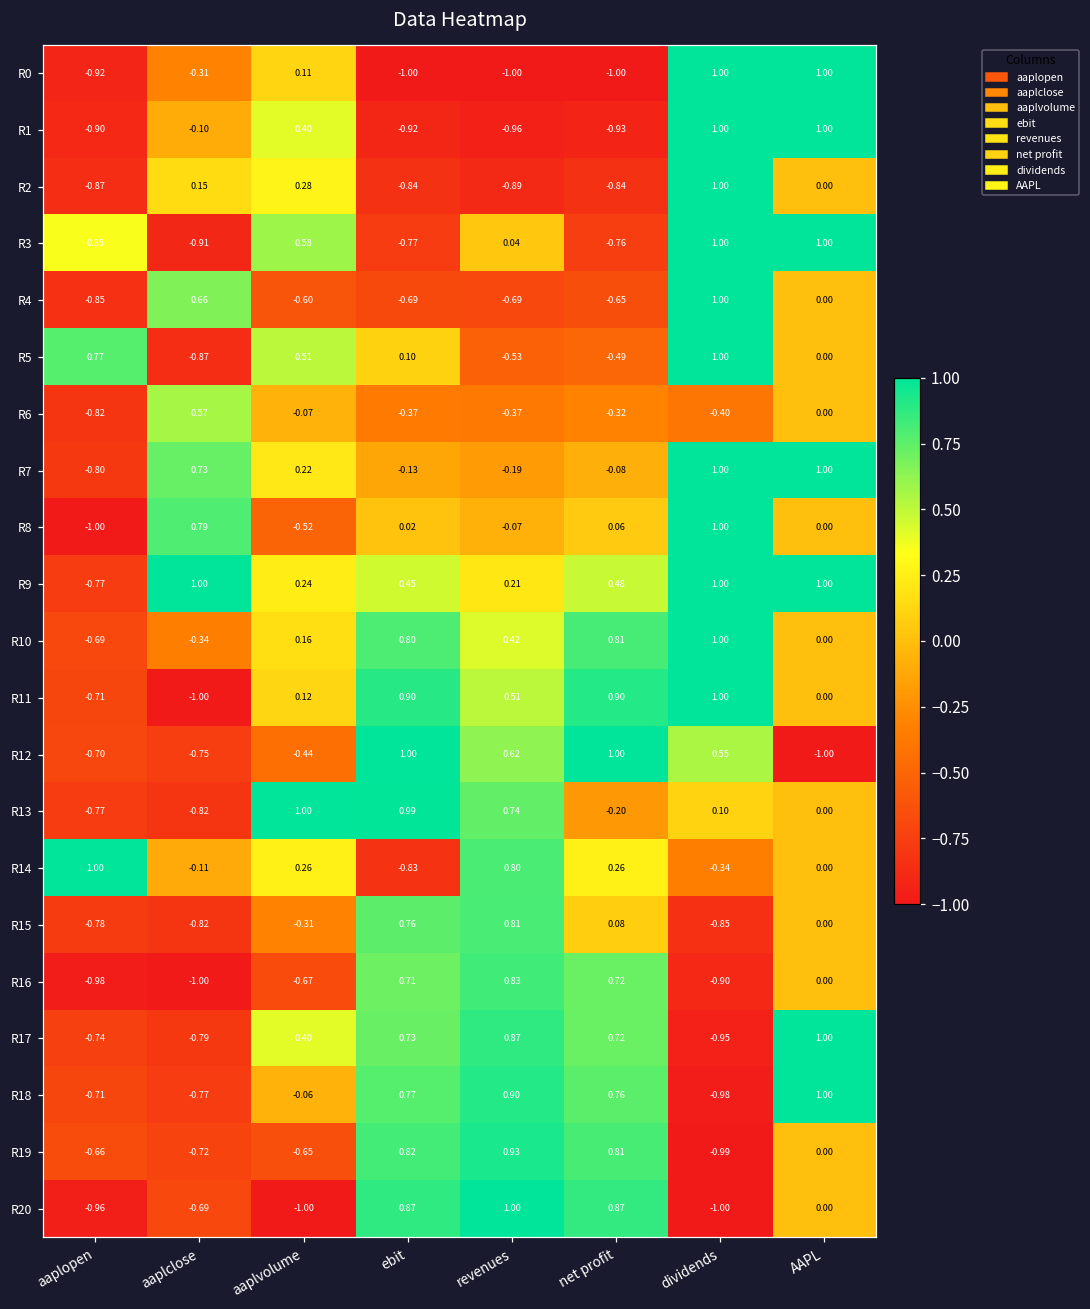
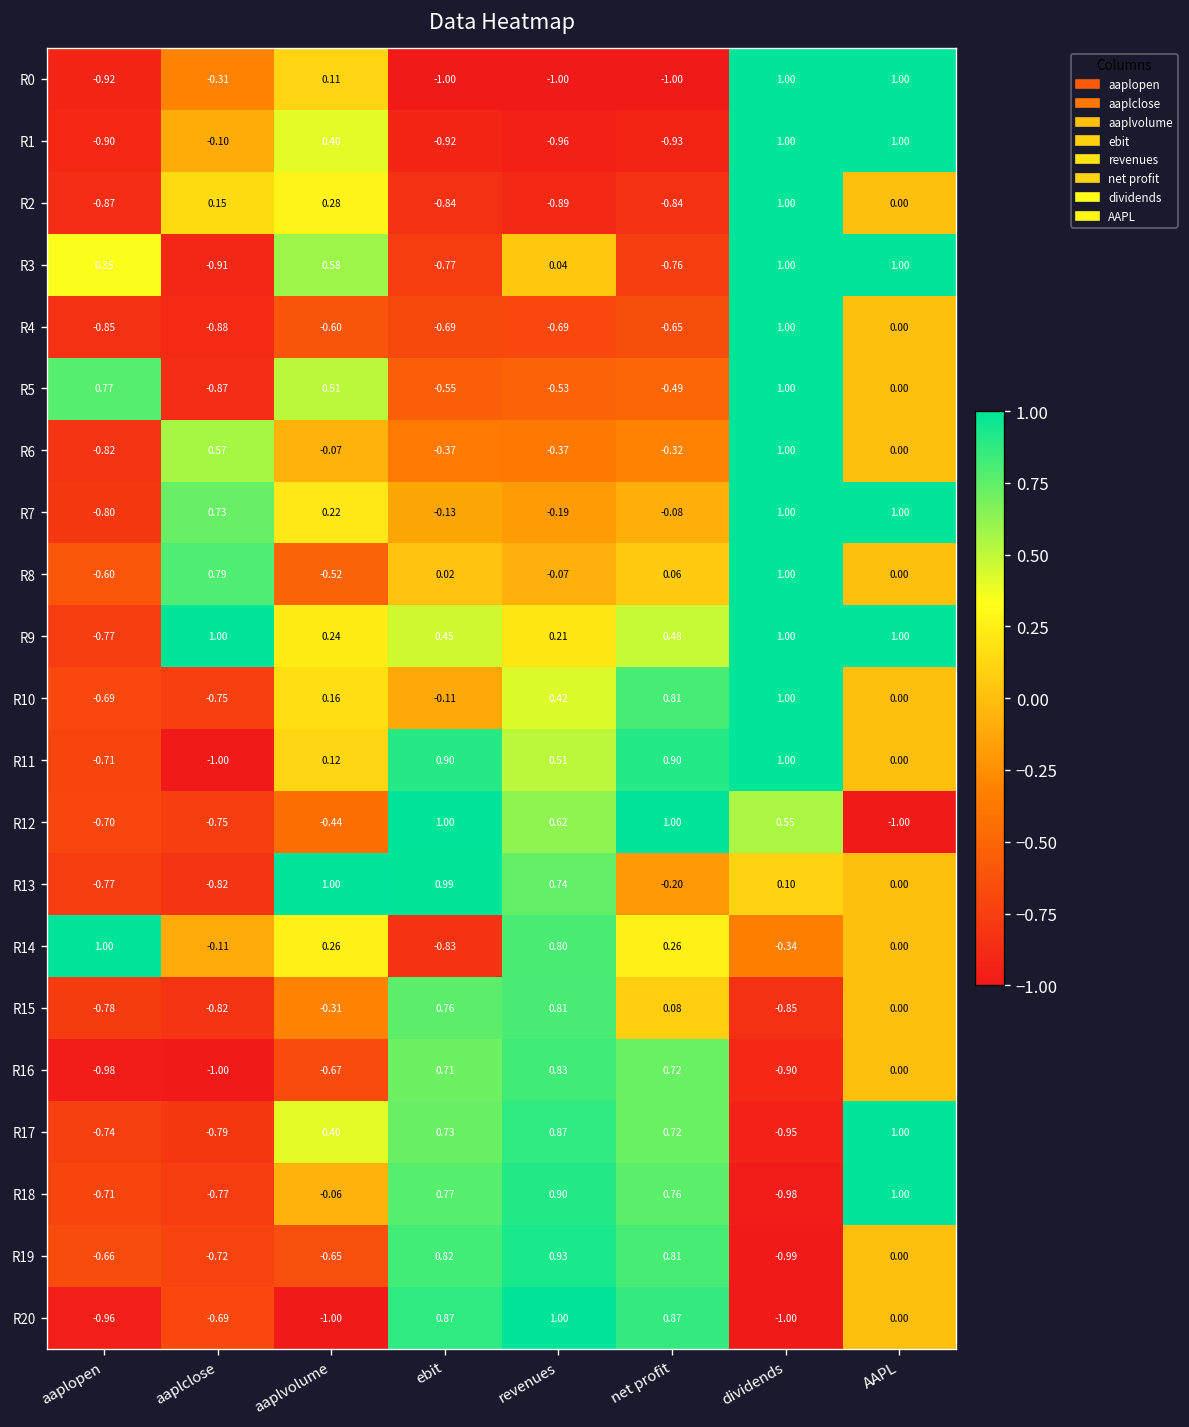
R4, aaplclose: 0.66 -> -0.88
R5, ebit: 0.10 -> -0.55
R6, dividends: -0.40 -> 1.00
R8, aaplopen: -1.00 -> -0.60
R10, aaplclose: -0.34 -> -0.75
R10, ebit: 0.80 -> -0.11
